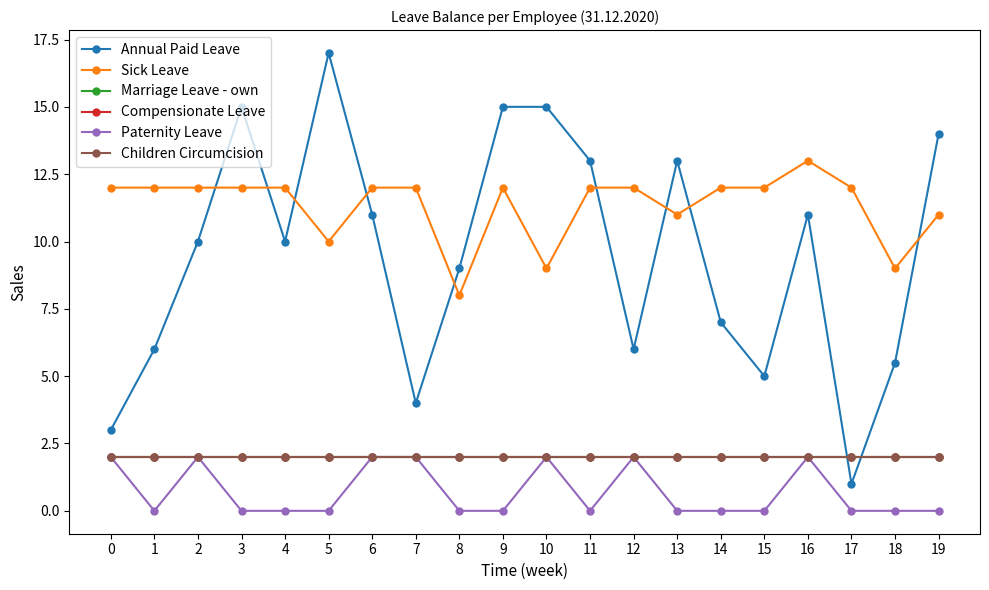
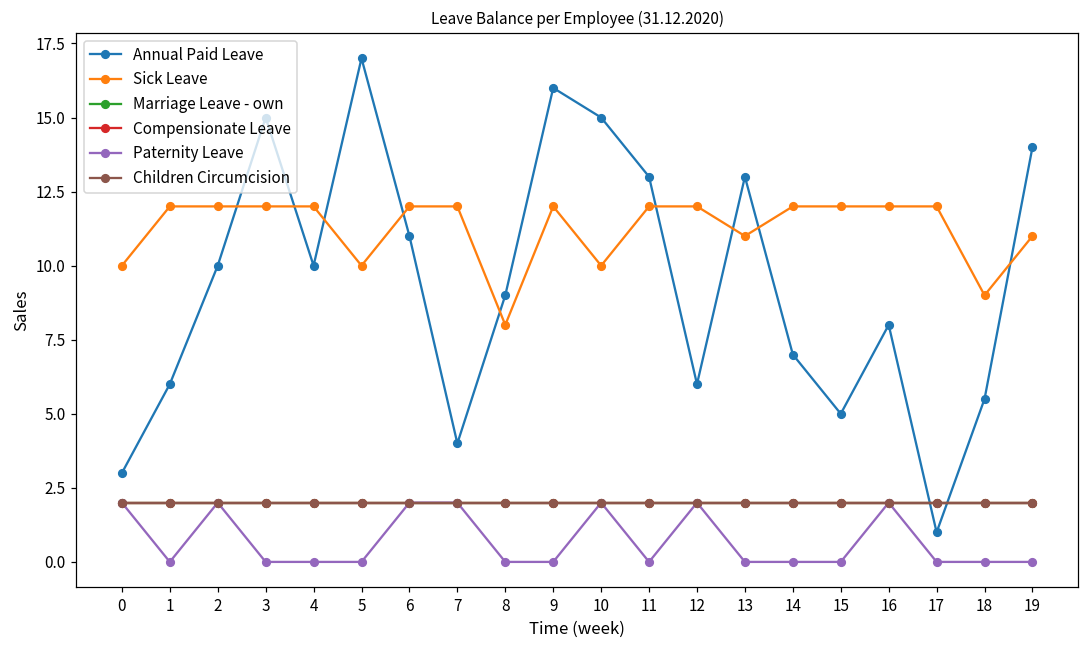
Sick Leave, 0: 12 -> 10
Annual Paid Leave, 9: 15 -> 16
Sick Leave, 10: 9 -> 10
Annual Paid Leave, 16: 11 -> 8
Sick Leave, 16: 13 -> 12
